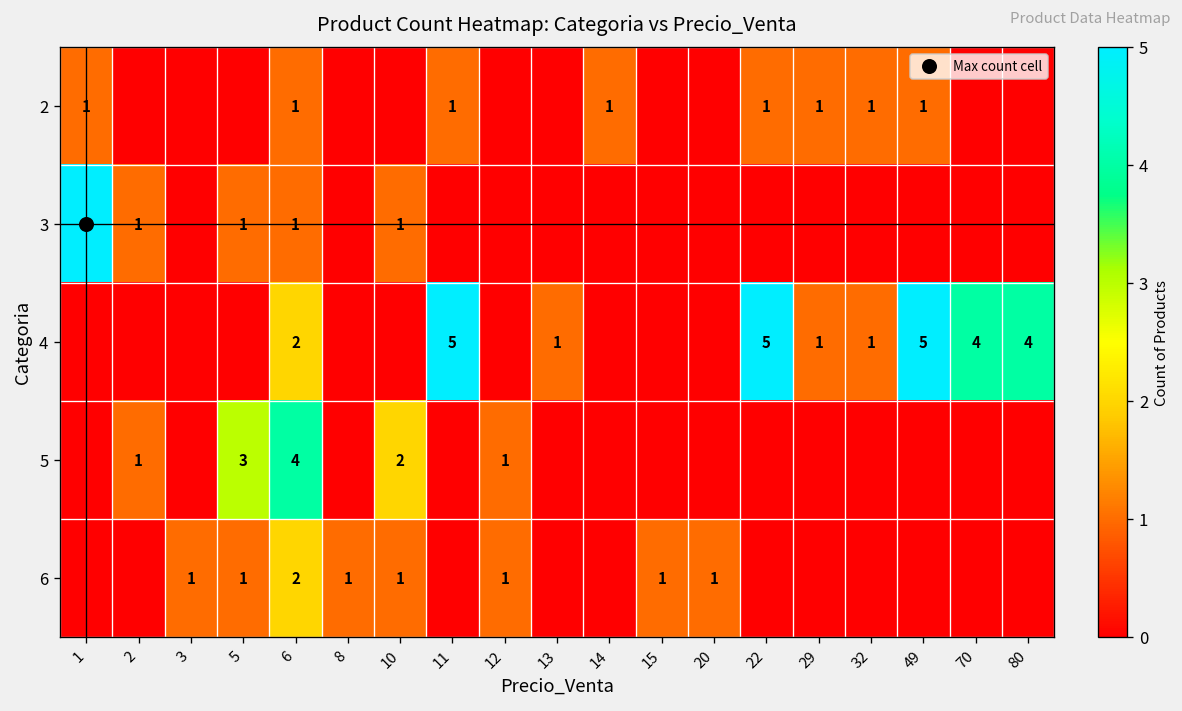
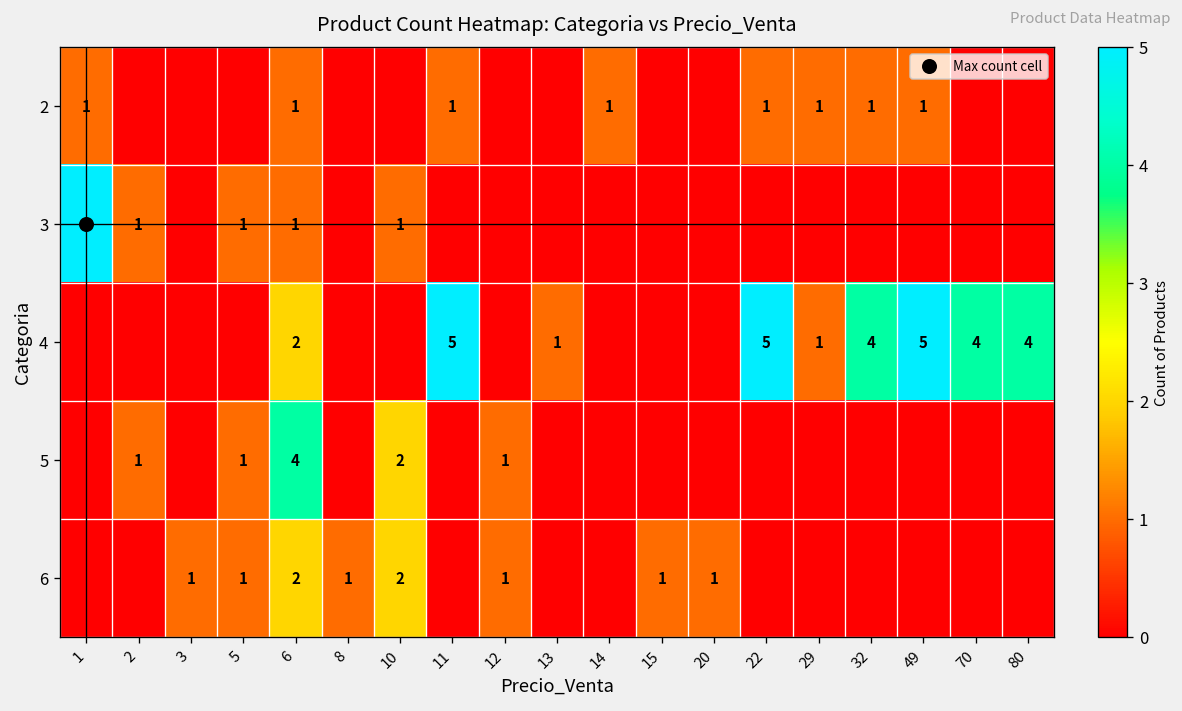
4, 32: 1 -> 4
5, 5: 3 -> 1
6, 10: 1 -> 2
